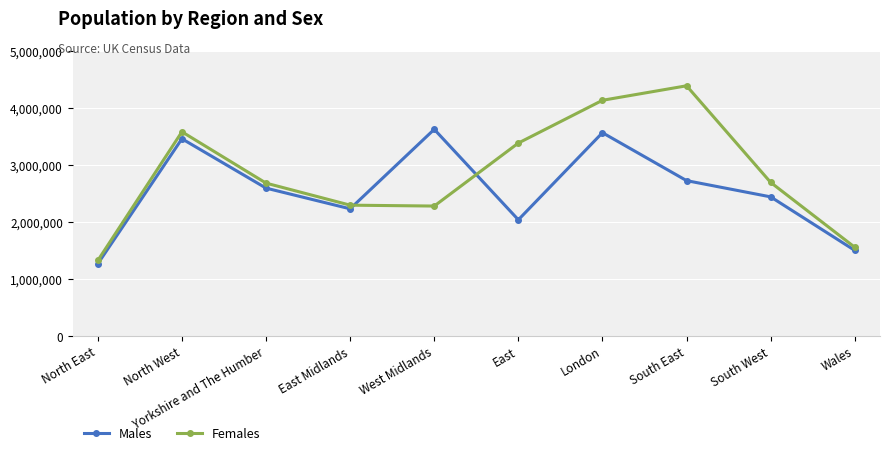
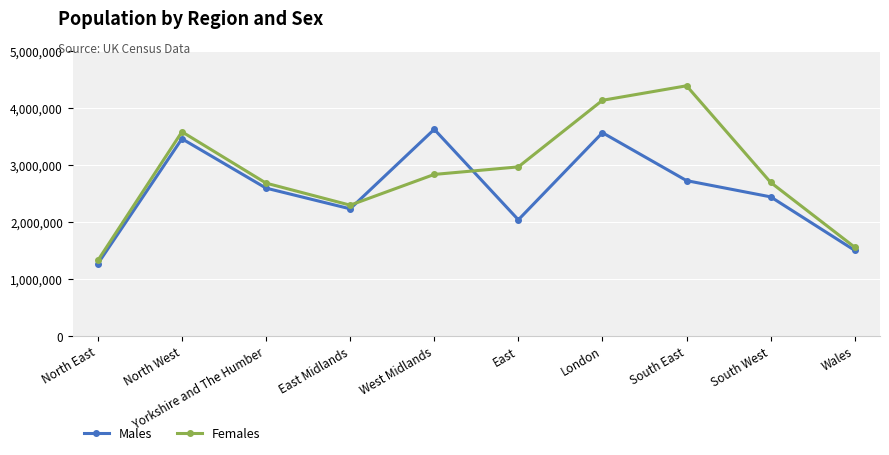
Females, West Midlands: 2,300,000 -> 2,800,000
Females, East: 3,400,000 -> 3,000,000
